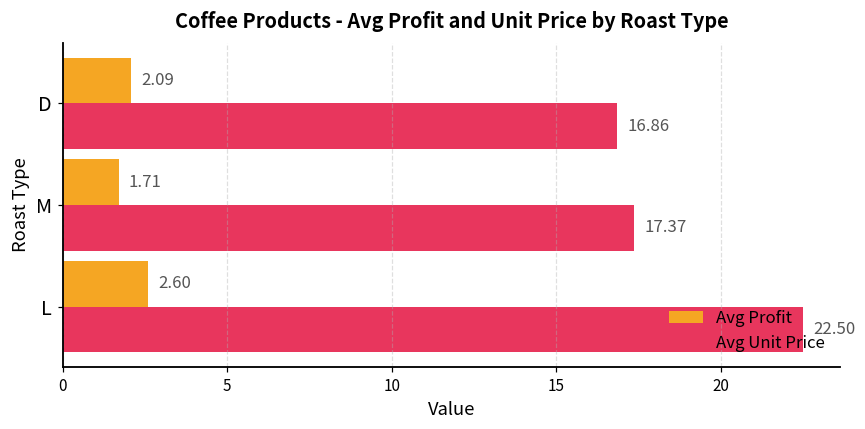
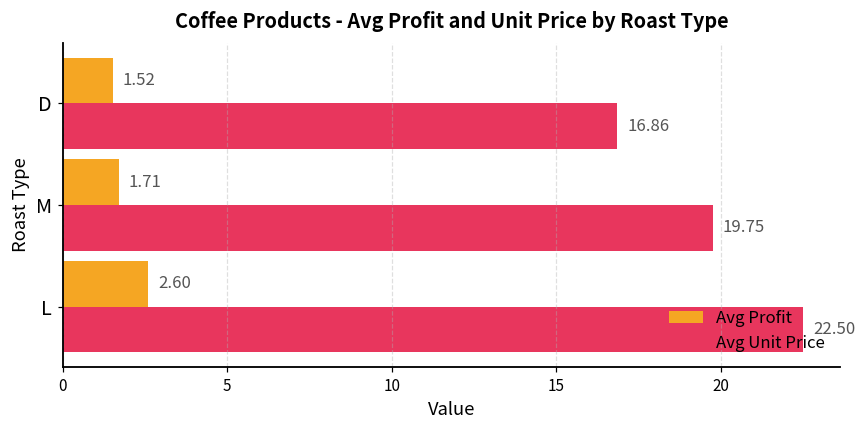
Avg Profit, D: 2.09 -> 1.52
Avg Unit Price, M: 17.37 -> 19.75
